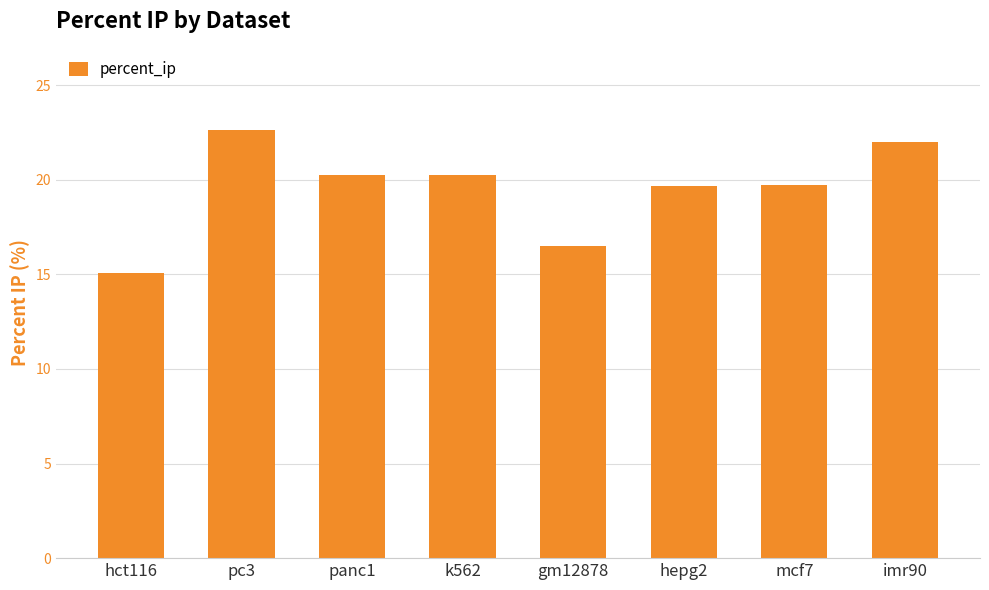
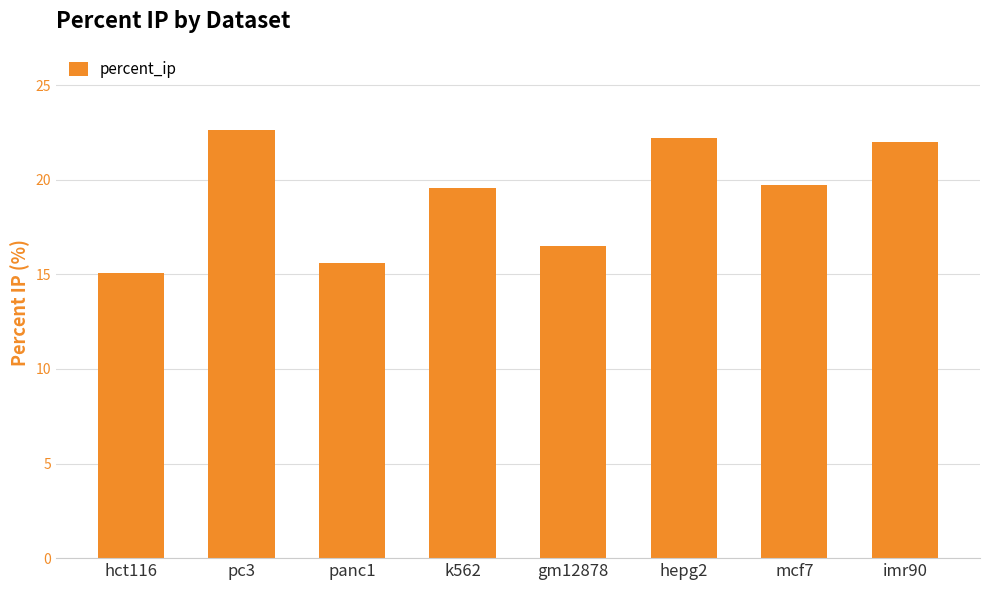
panc1: 20.3 -> 15.6
k562: 20.3 -> 19.6
hepg2: 19.7 -> 22.2
